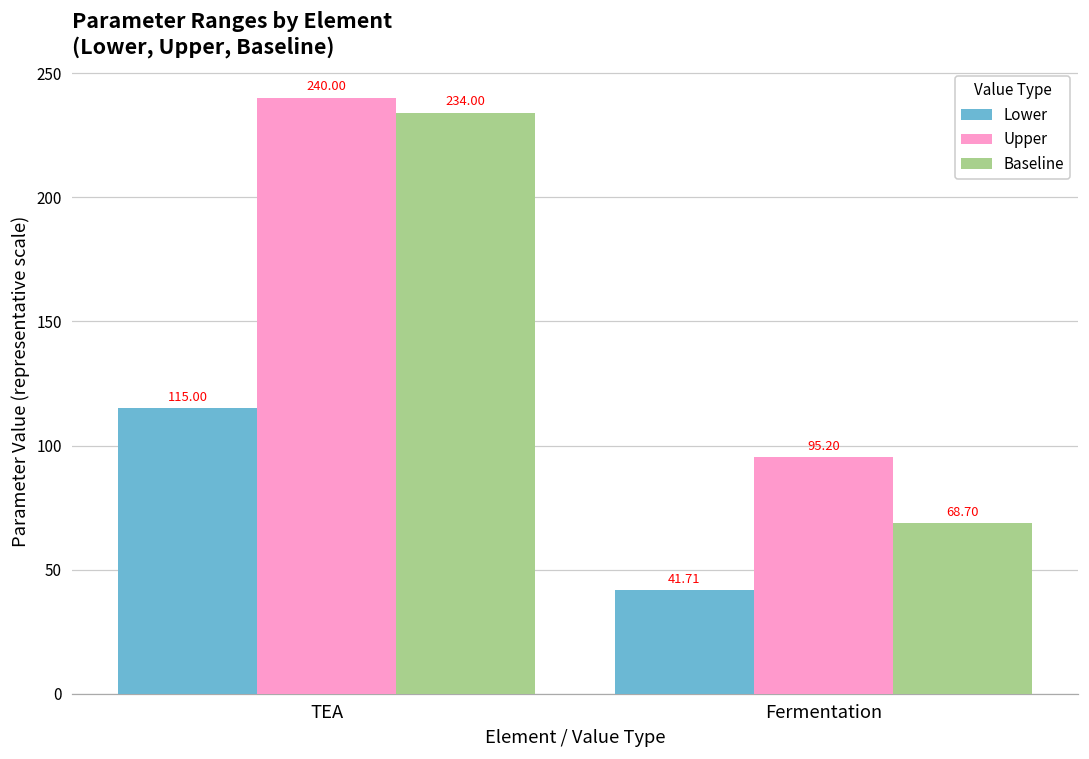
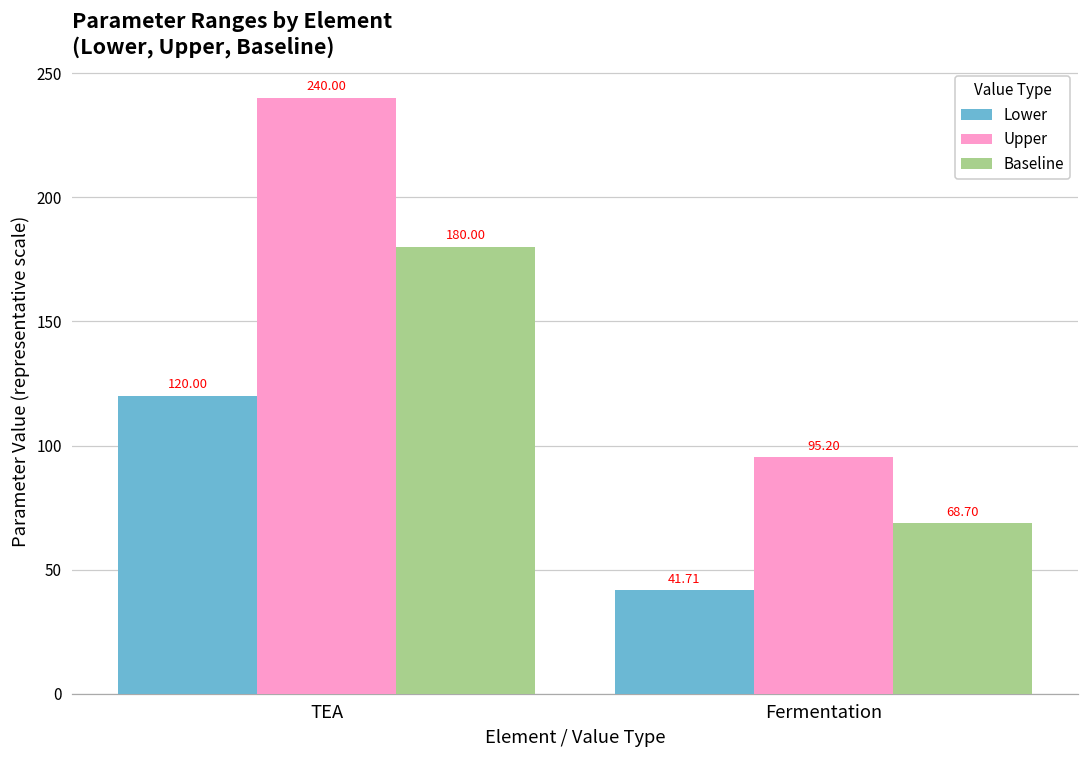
Lower, TEA: 115.00 -> 120.00
Baseline, TEA: 234.00 -> 180.00
